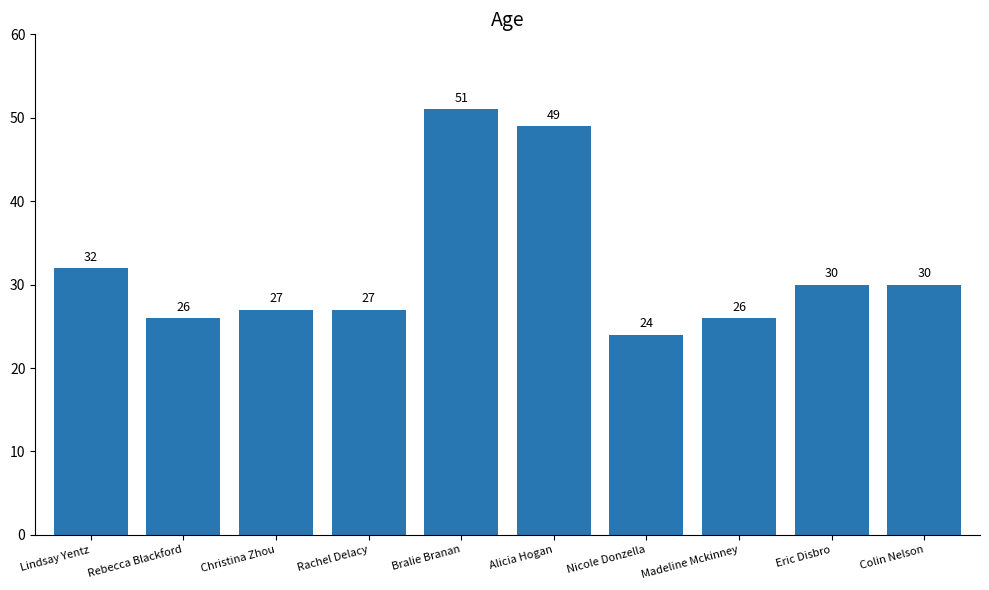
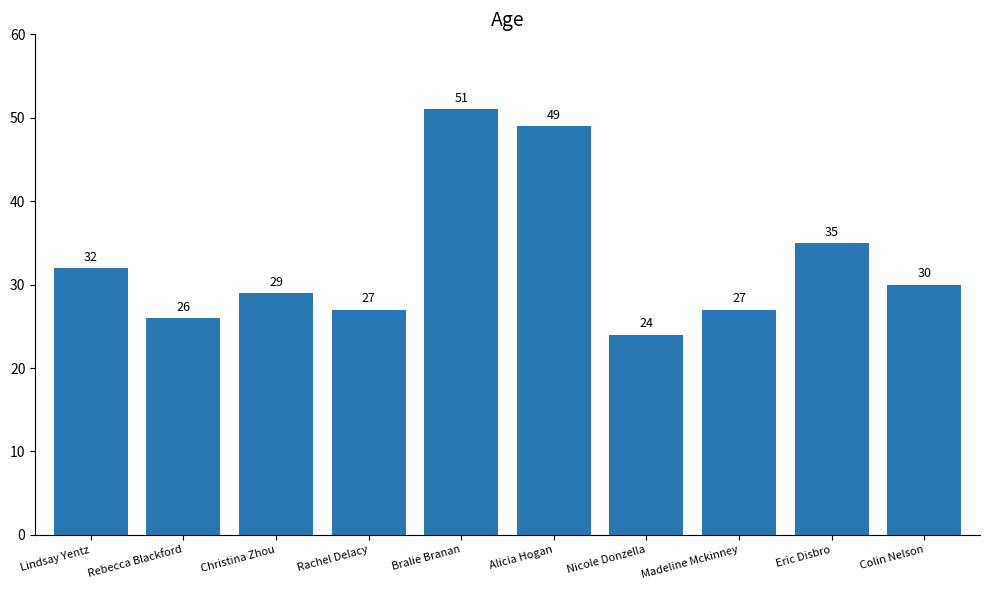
Christina Zhou: 27 -> 29
Madeline Mckinney: 26 -> 27
Eric Disbro: 30 -> 35
